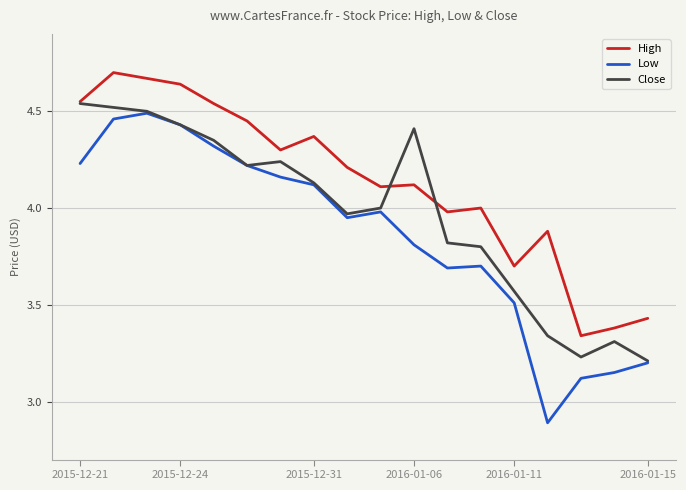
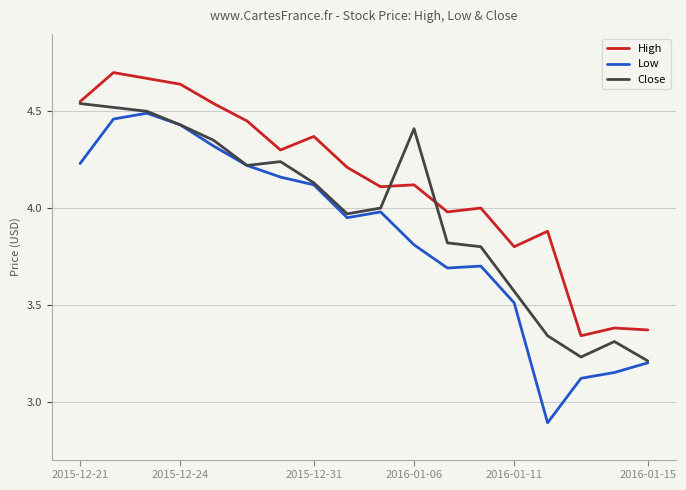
High, 2016-01-11: 3.7 -> 3.8
High, 2016-01-15: 3.43 -> 3.37
